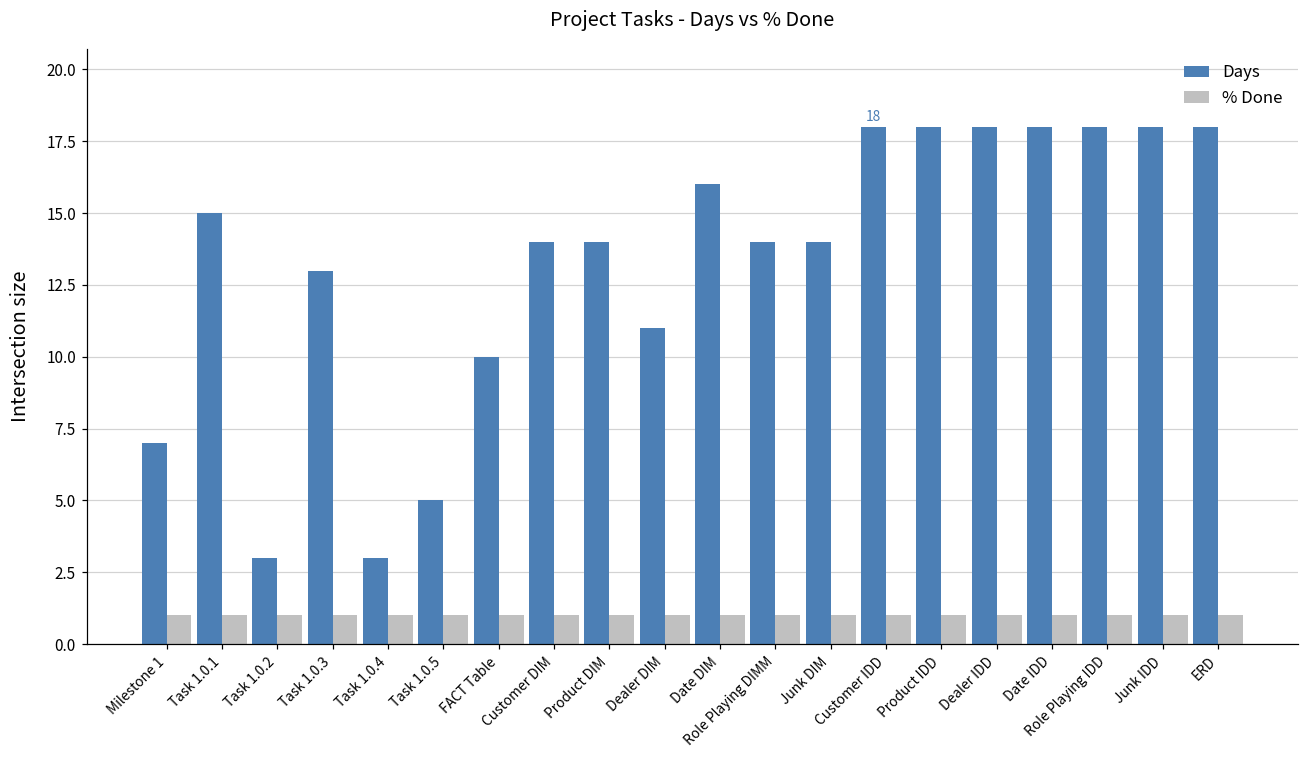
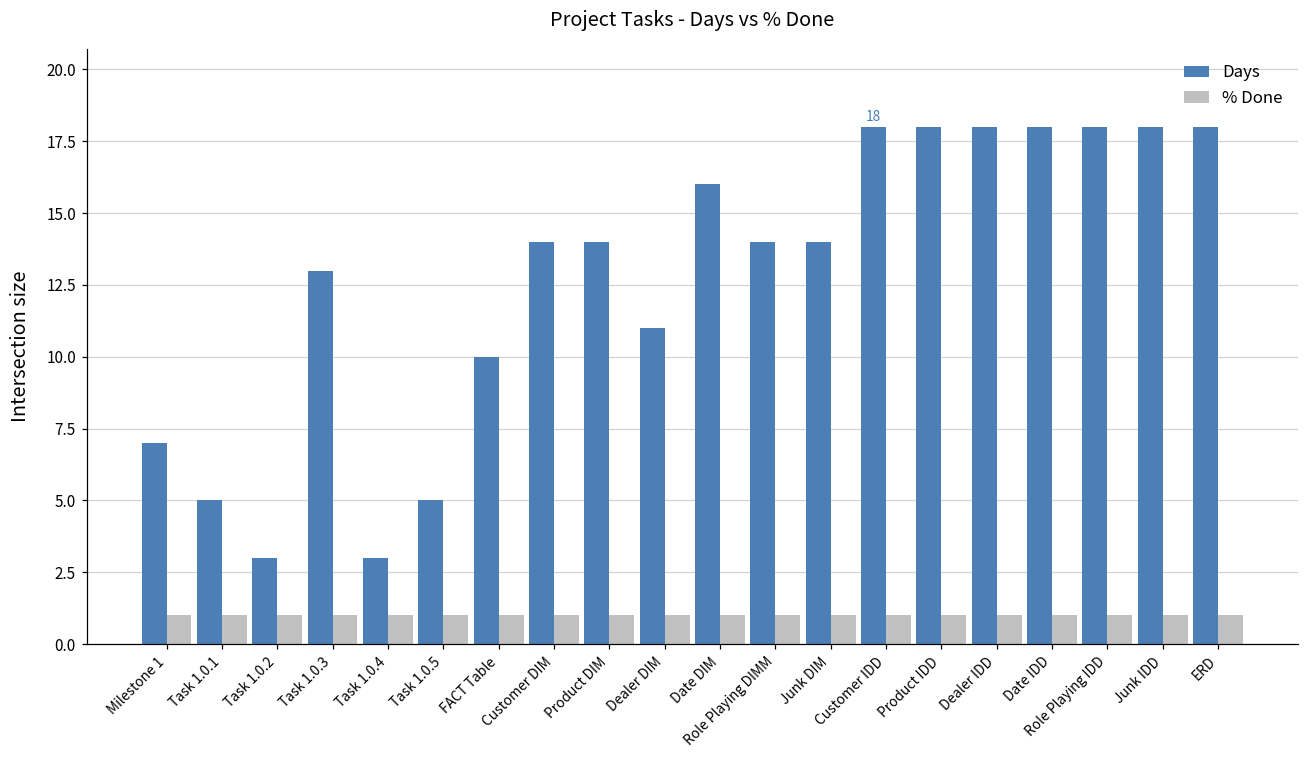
Days, Task 1.0.1: 15 -> 5
